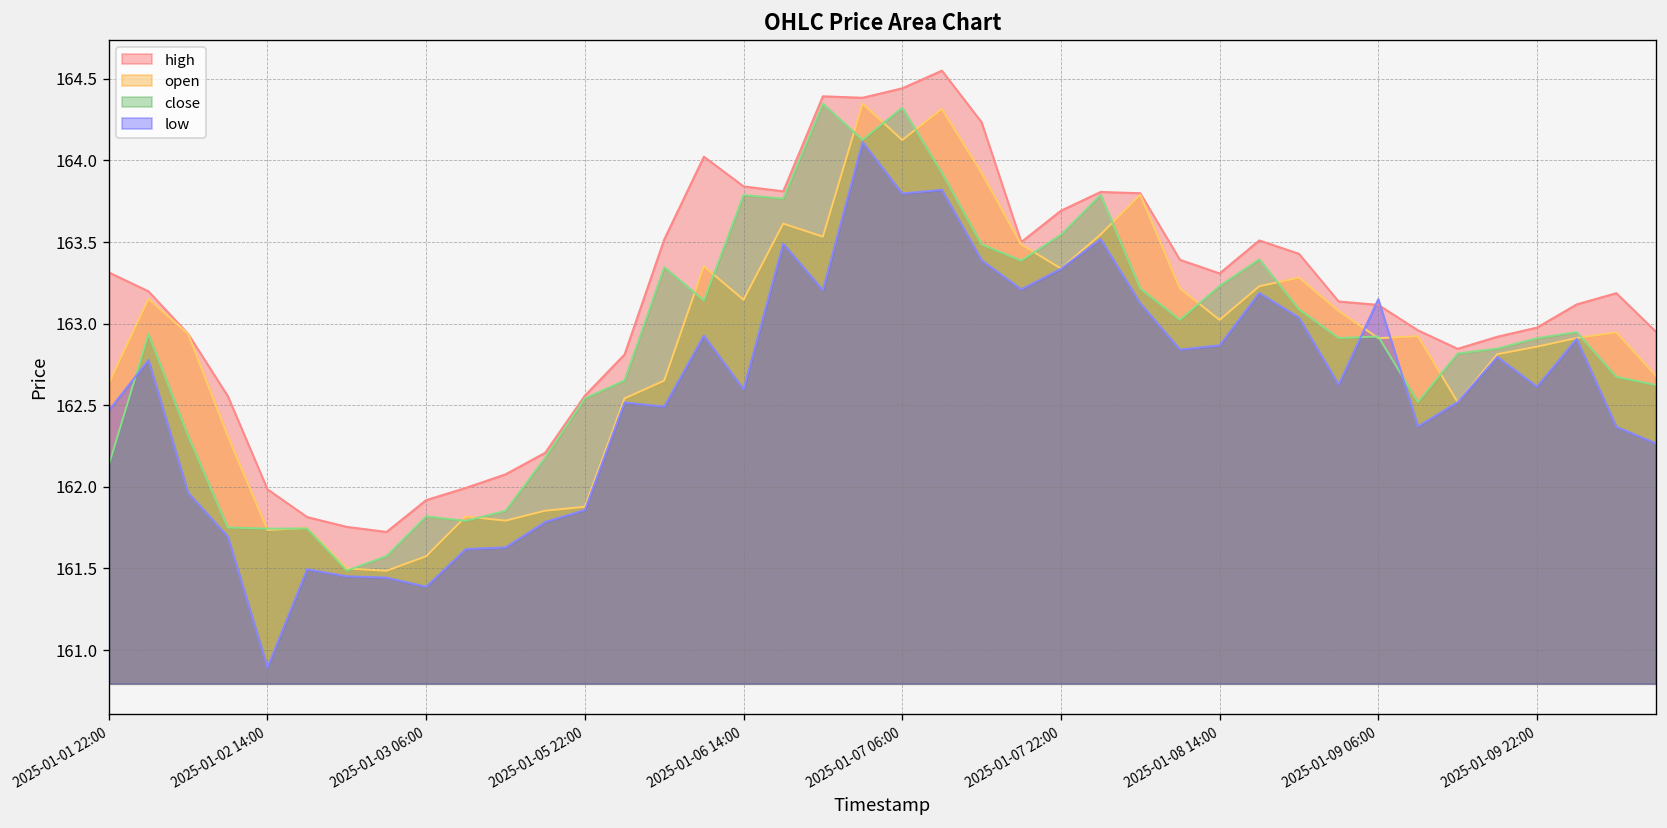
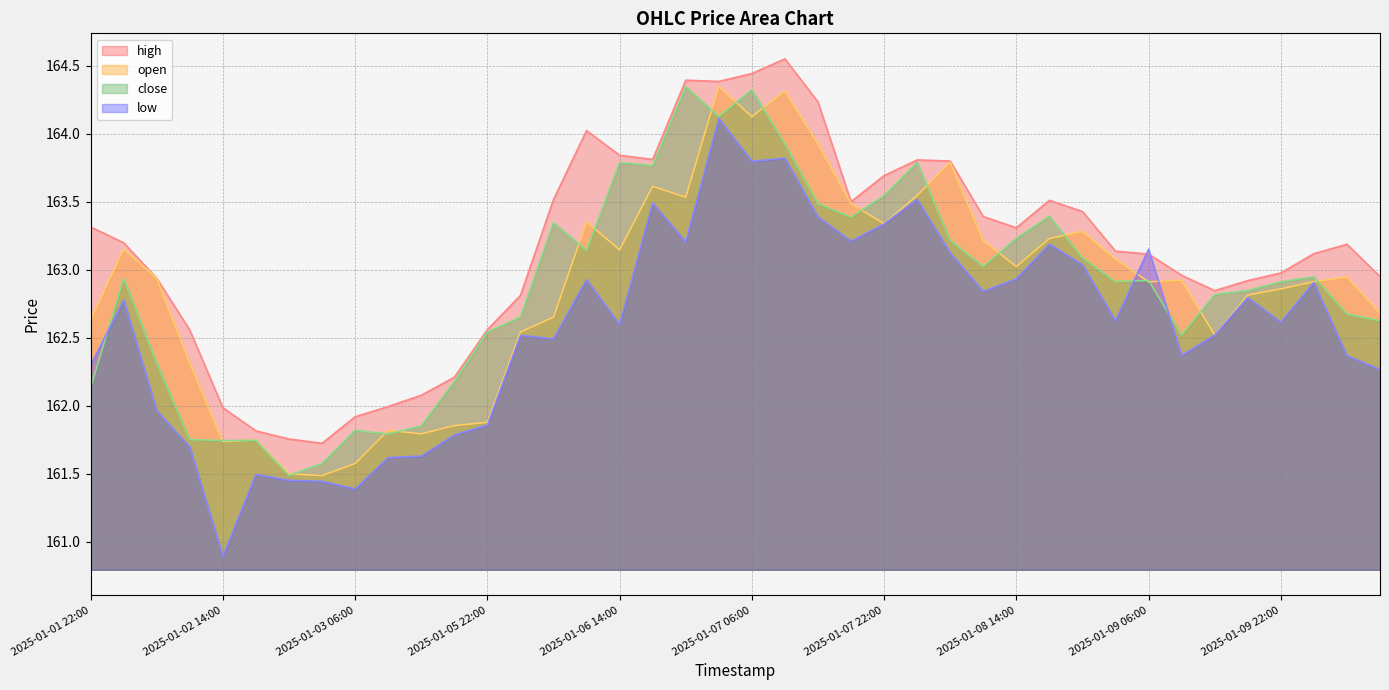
low, 2025-01-01 22:00: 162.47 -> 162.30
low, 2025-01-08 14:00: 162.87 -> 162.93
